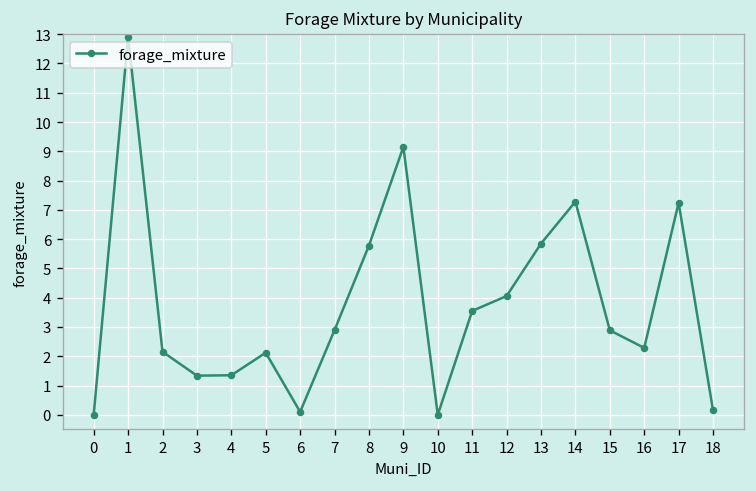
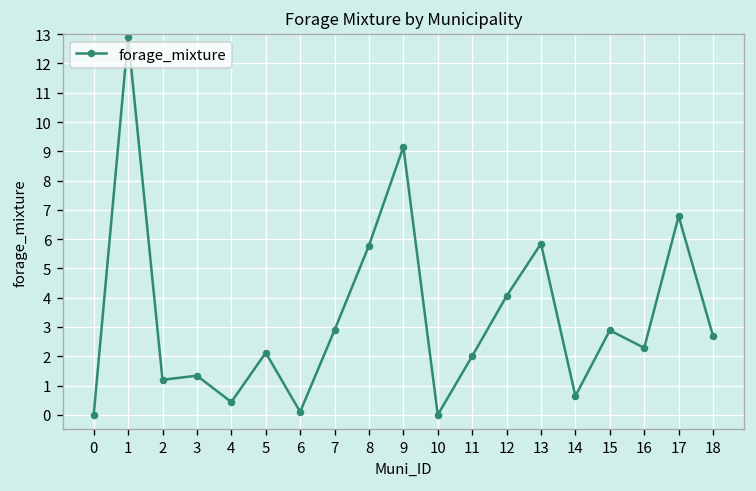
2: 2.2 -> 1.2
4: 1.4 -> 0.4
11: 3.5 -> 2.0
14: 7.3 -> 0.6
17: 7.2 -> 6.8
18: 0.2 -> 2.7
